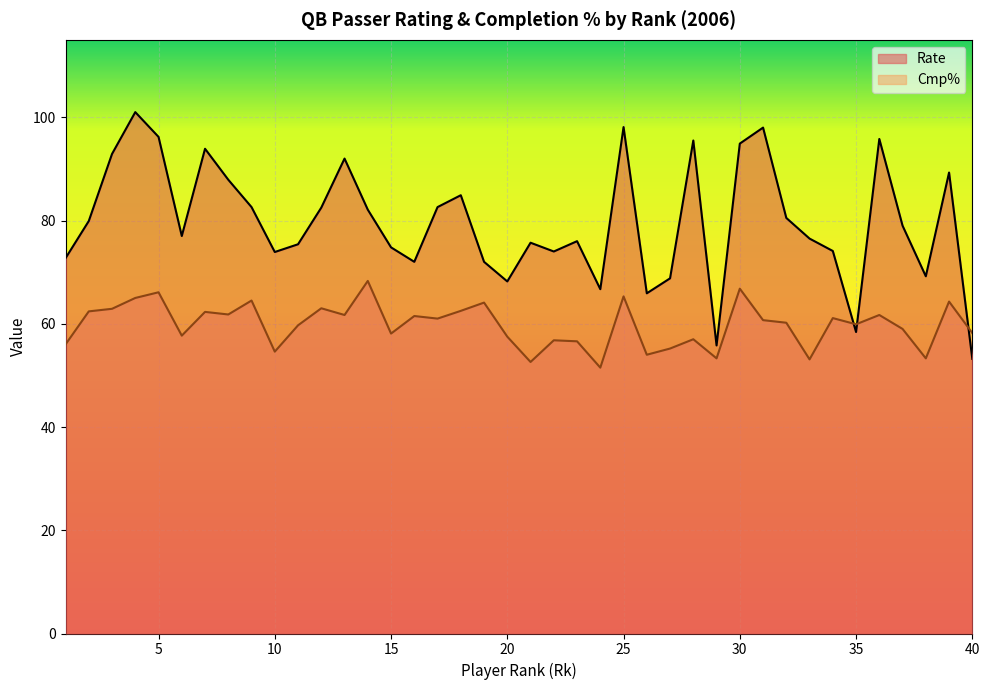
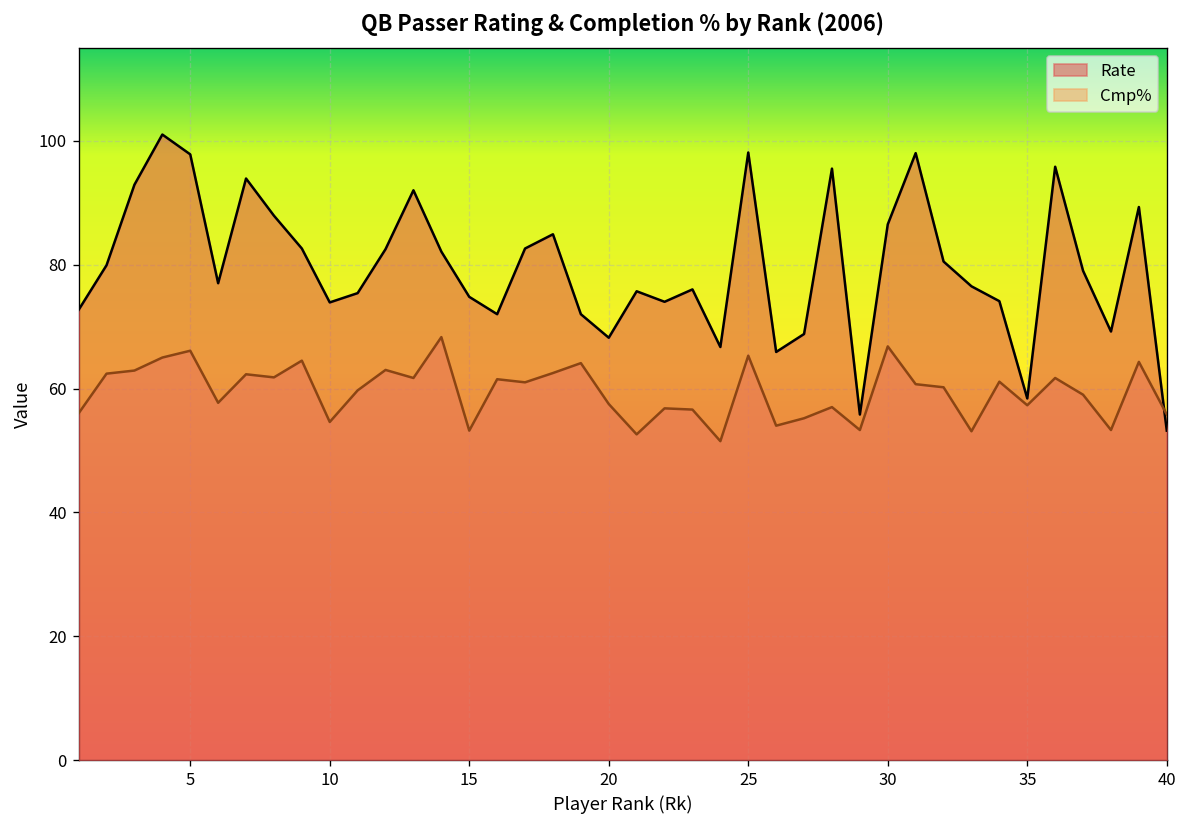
Rate, 5: 96 -> 98
Cmp%, 15: 58 -> 53
Rate, 30: 95 -> 87
Cmp%, 35: 60 -> 57
Cmp%, 40: 58 -> 56
